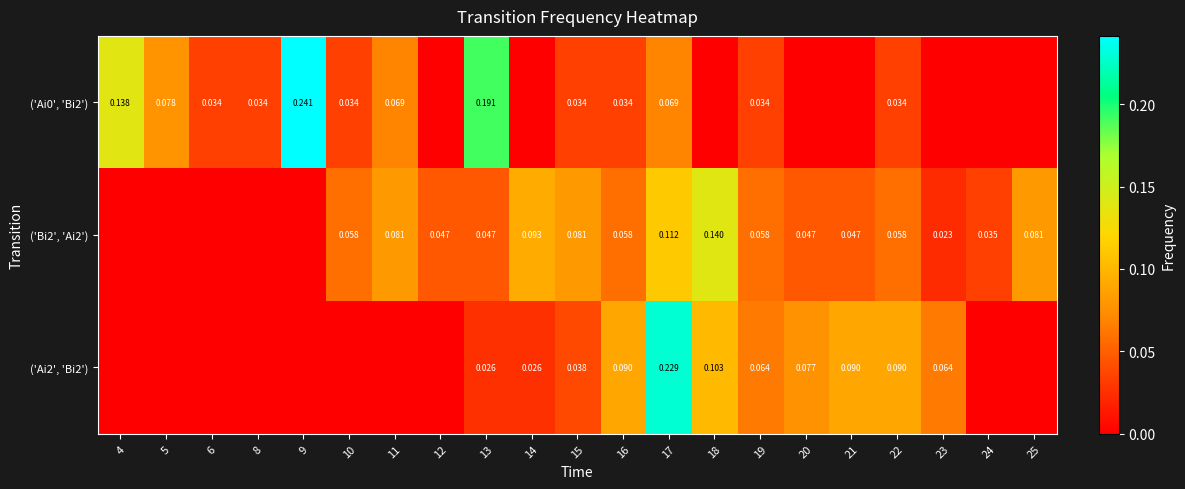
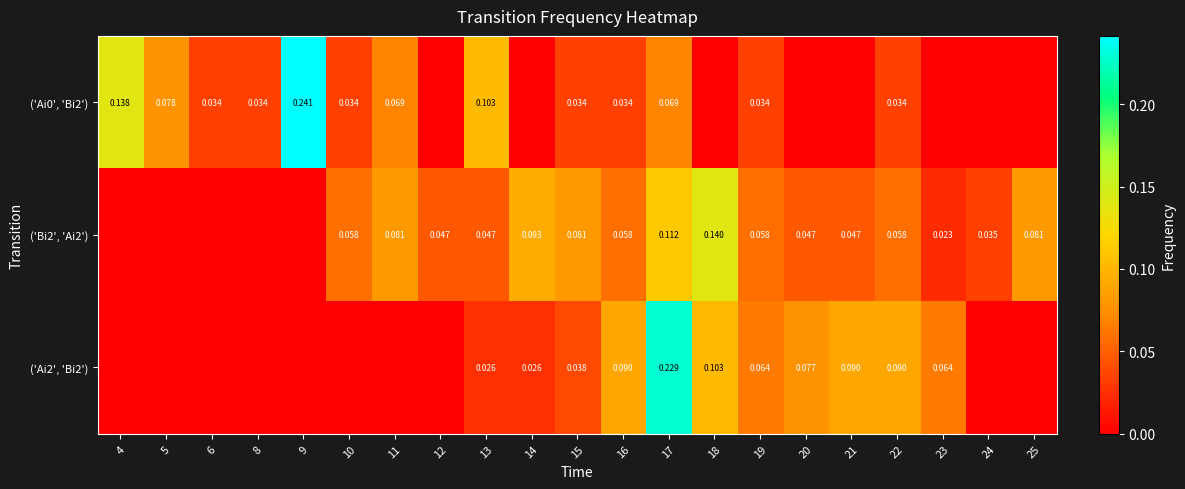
('Ai0', 'Bi2'), 13: 0.191 -> 0.103
